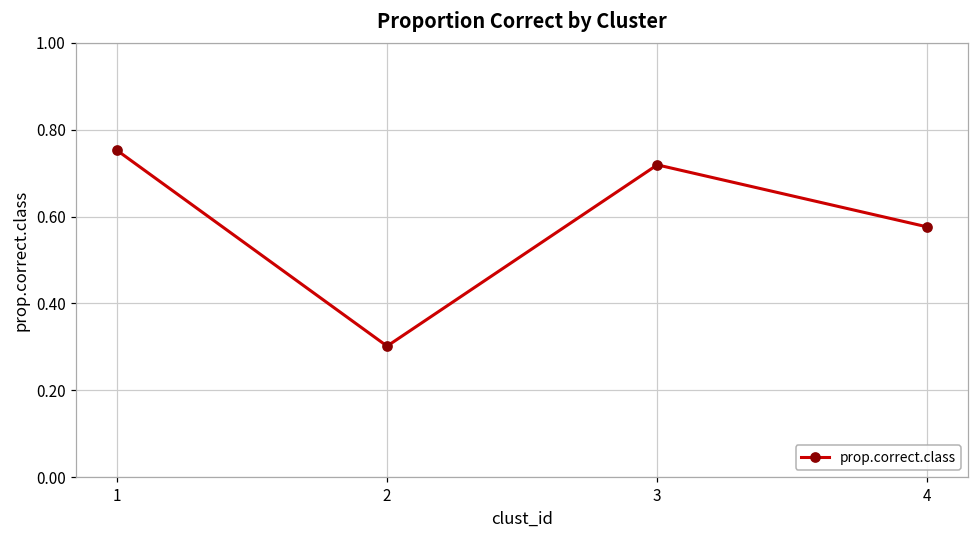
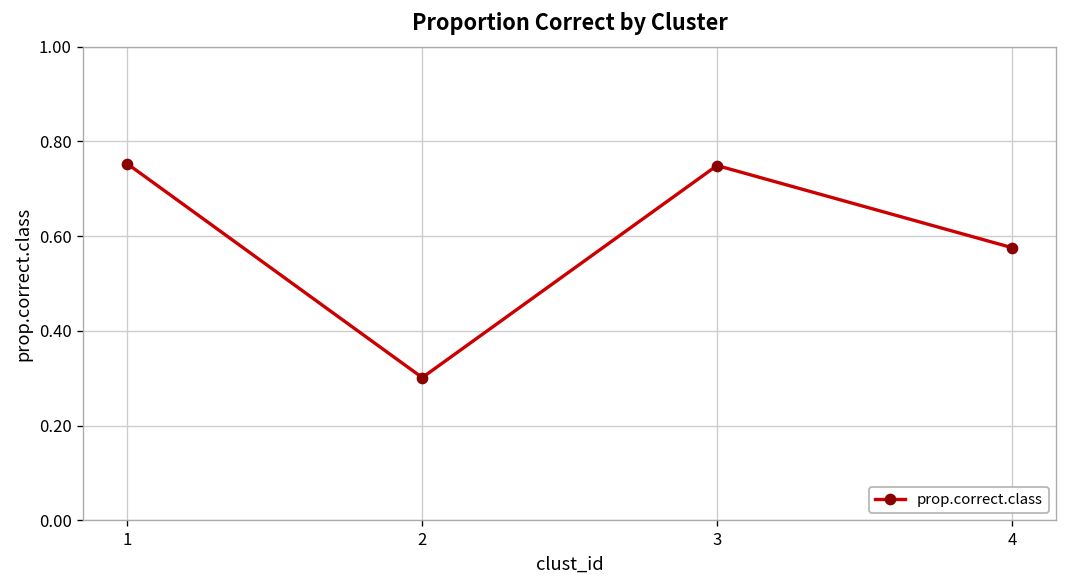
3: 0.72 -> 0.75
